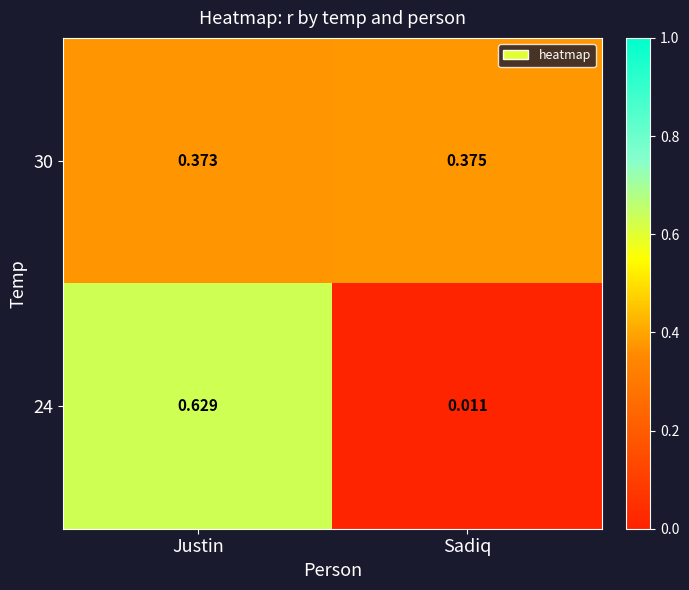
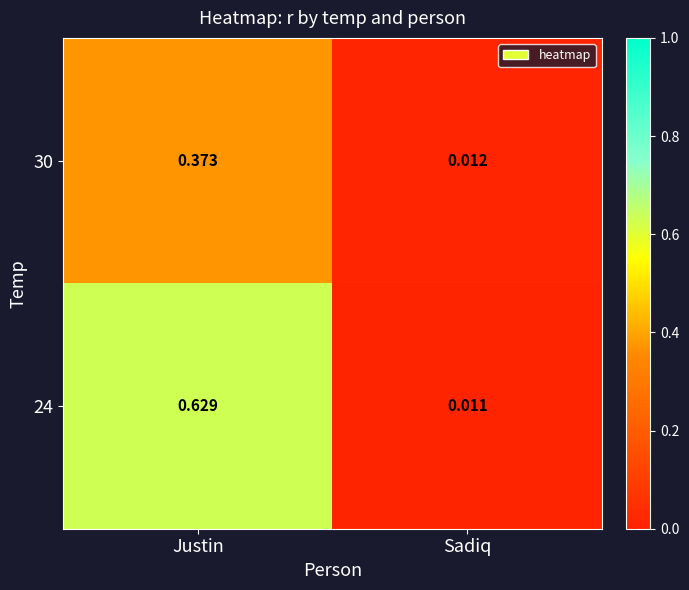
30, Sadiq: 0.375 -> 0.012
